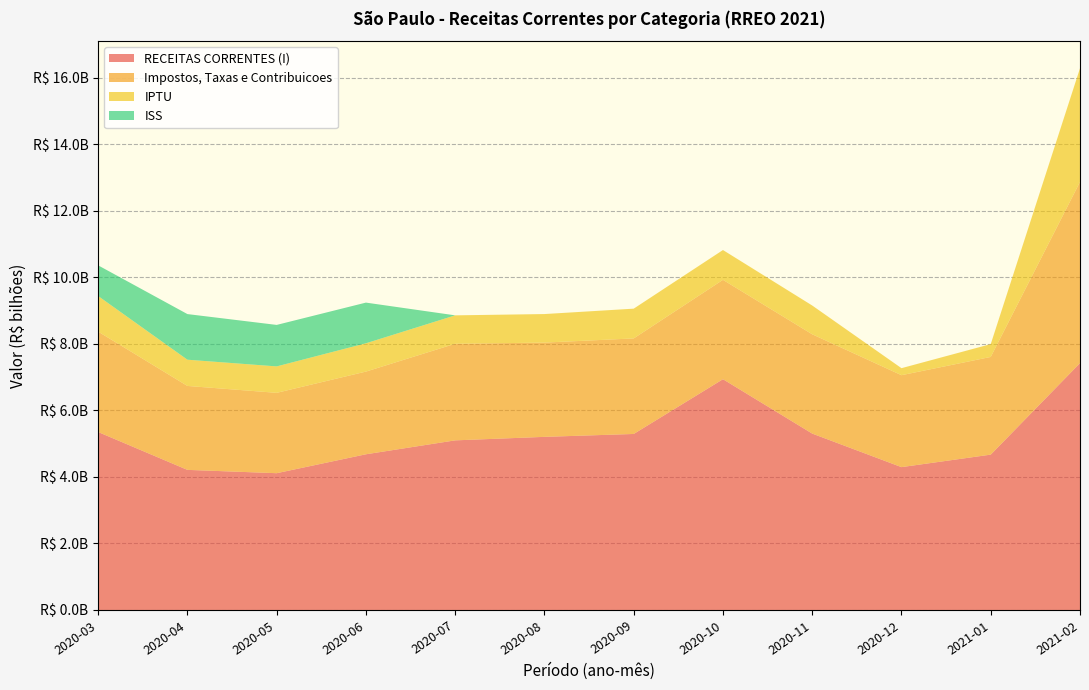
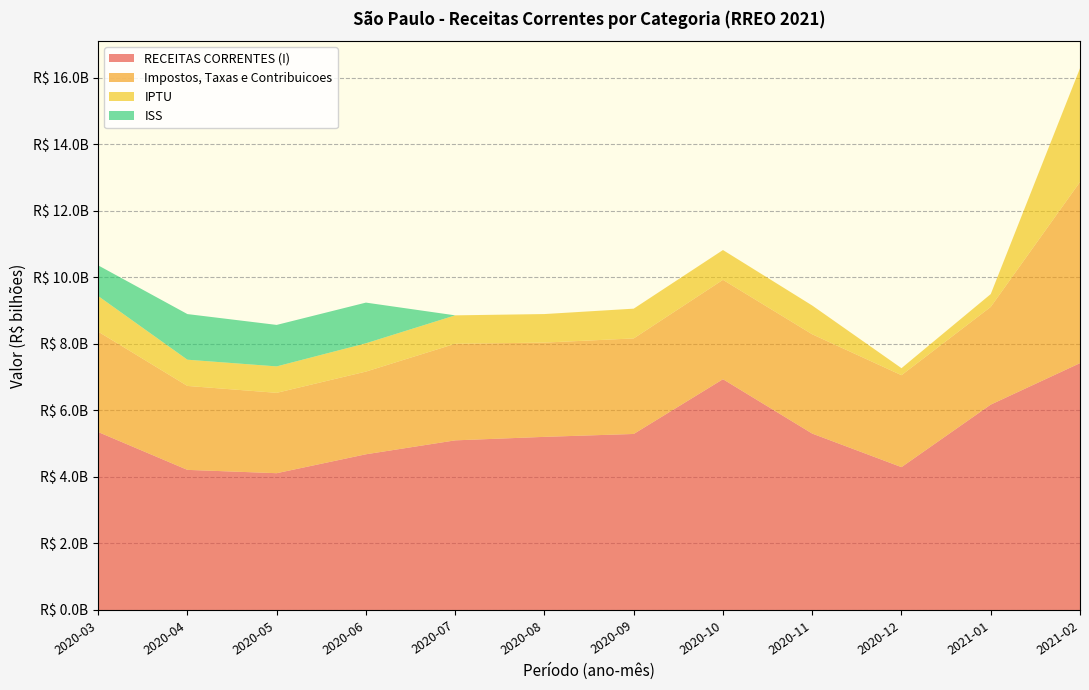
RECEITAS CORRENTES (I), 2021-01: R$ 4700000000 -> R$ 6200000000
